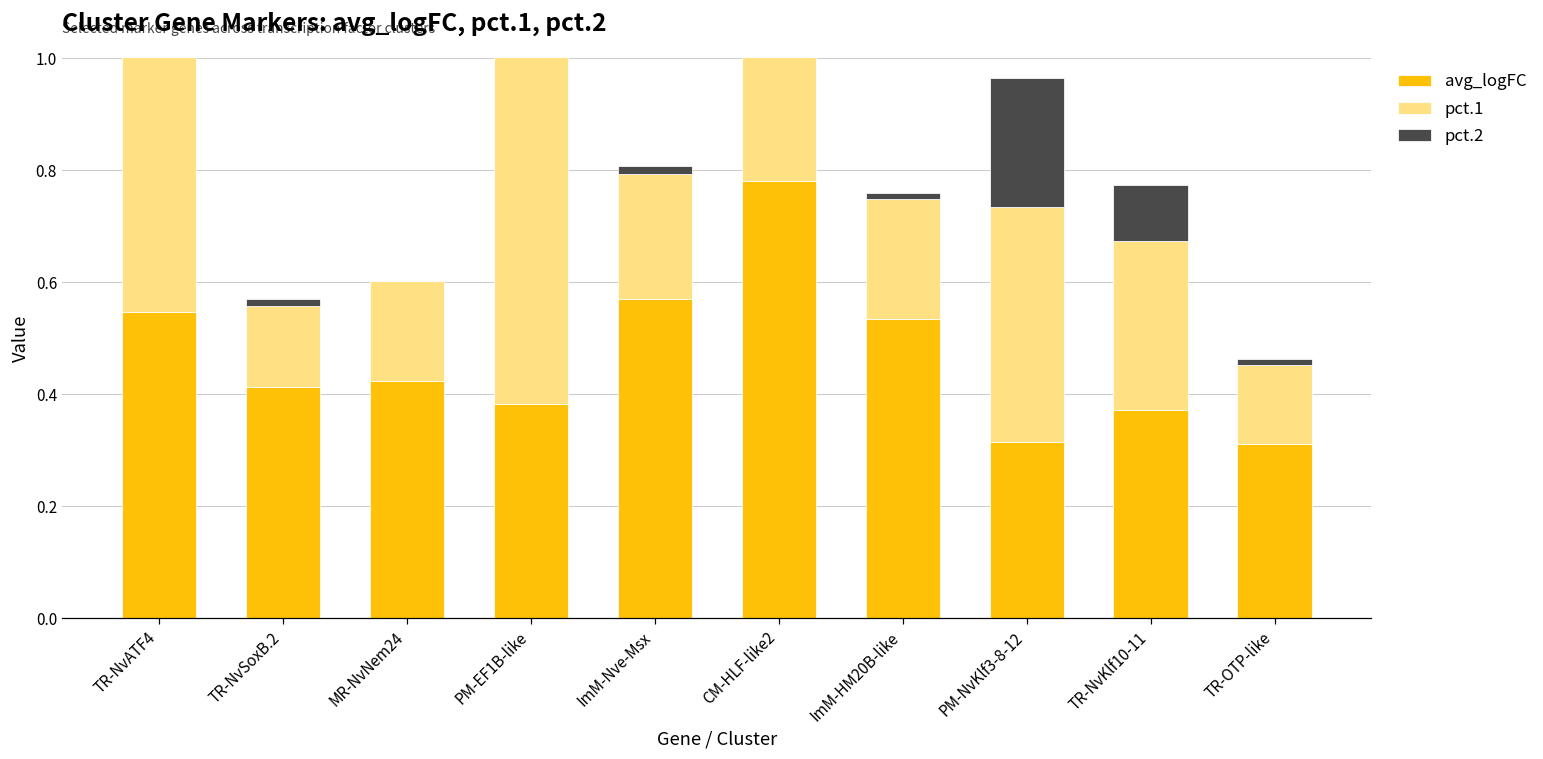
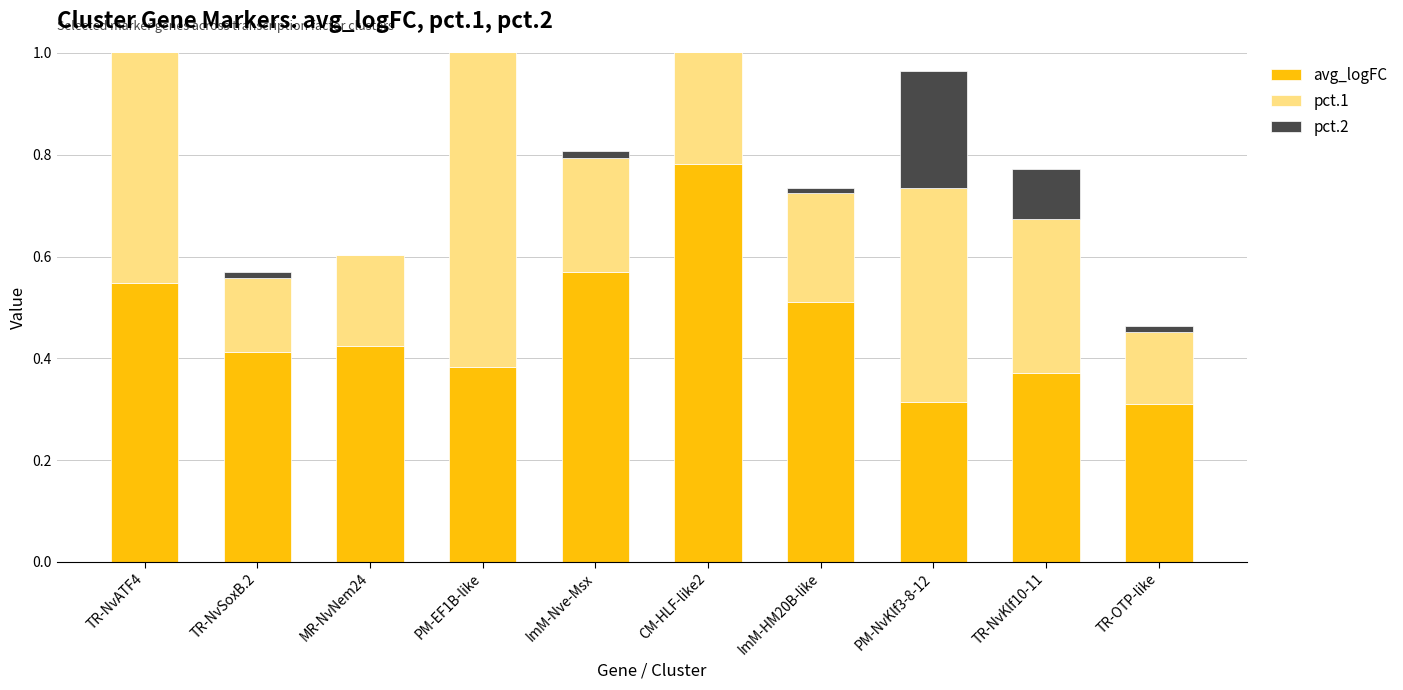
avg_logFC, ImM-HM20B-like: 0.54 -> 0.51
